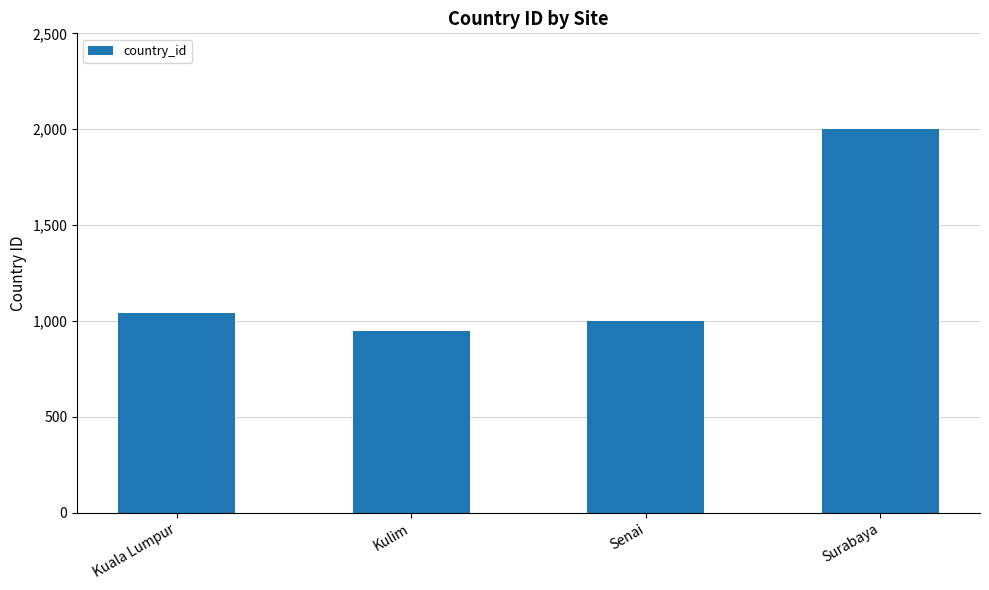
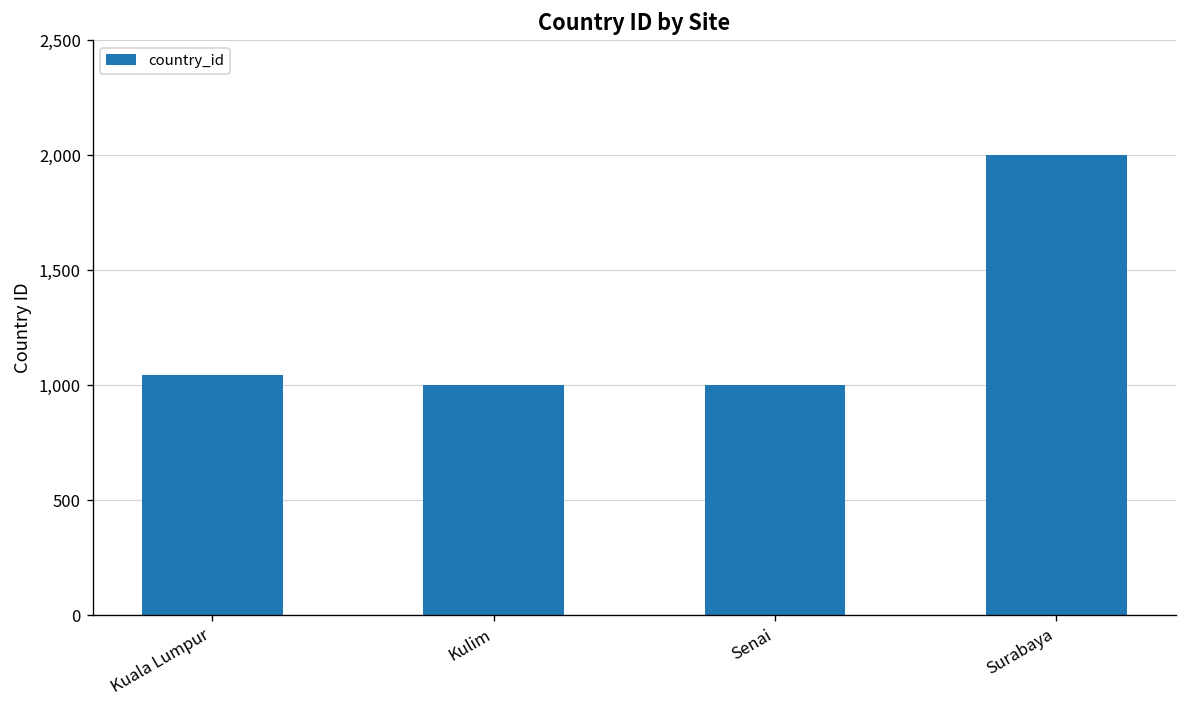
Kulim: 950 -> 1,000
